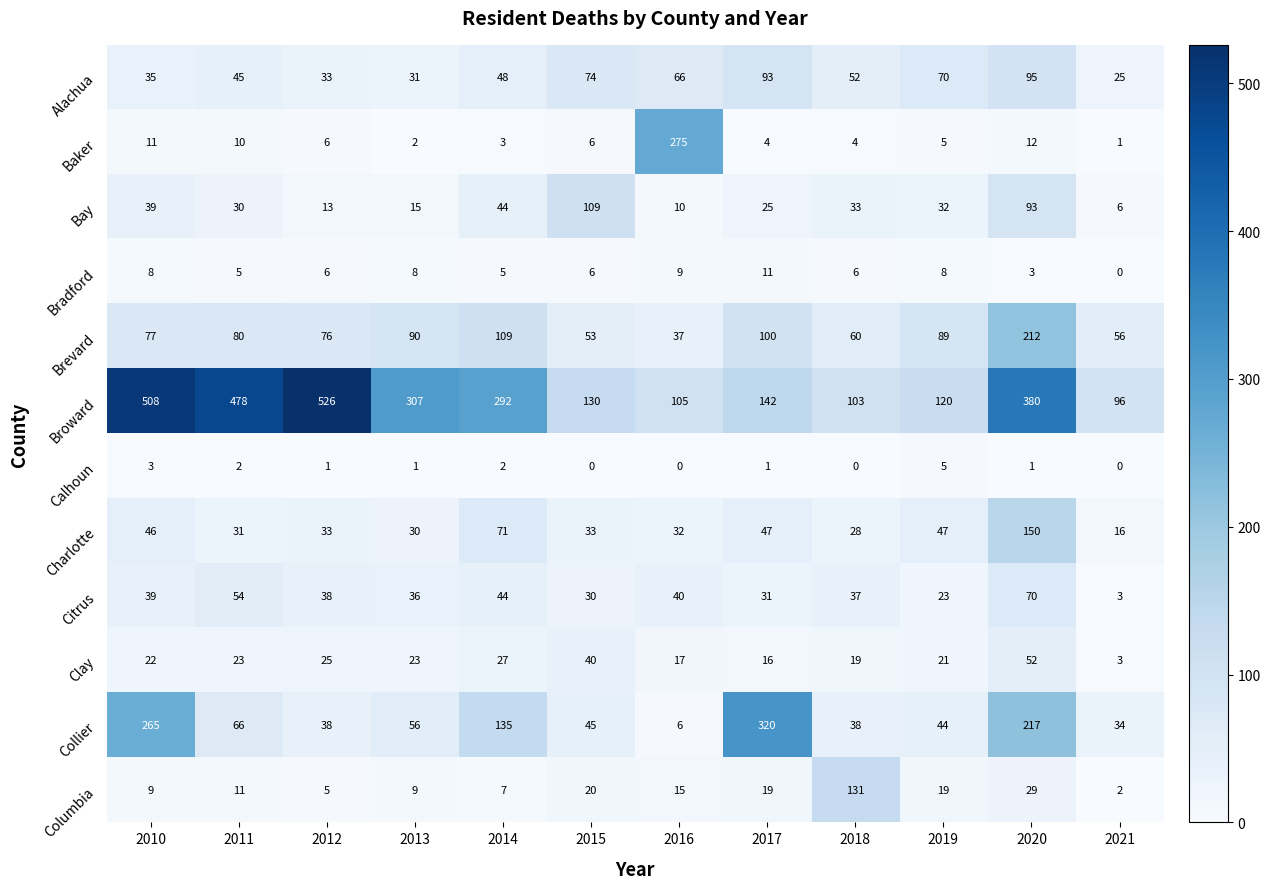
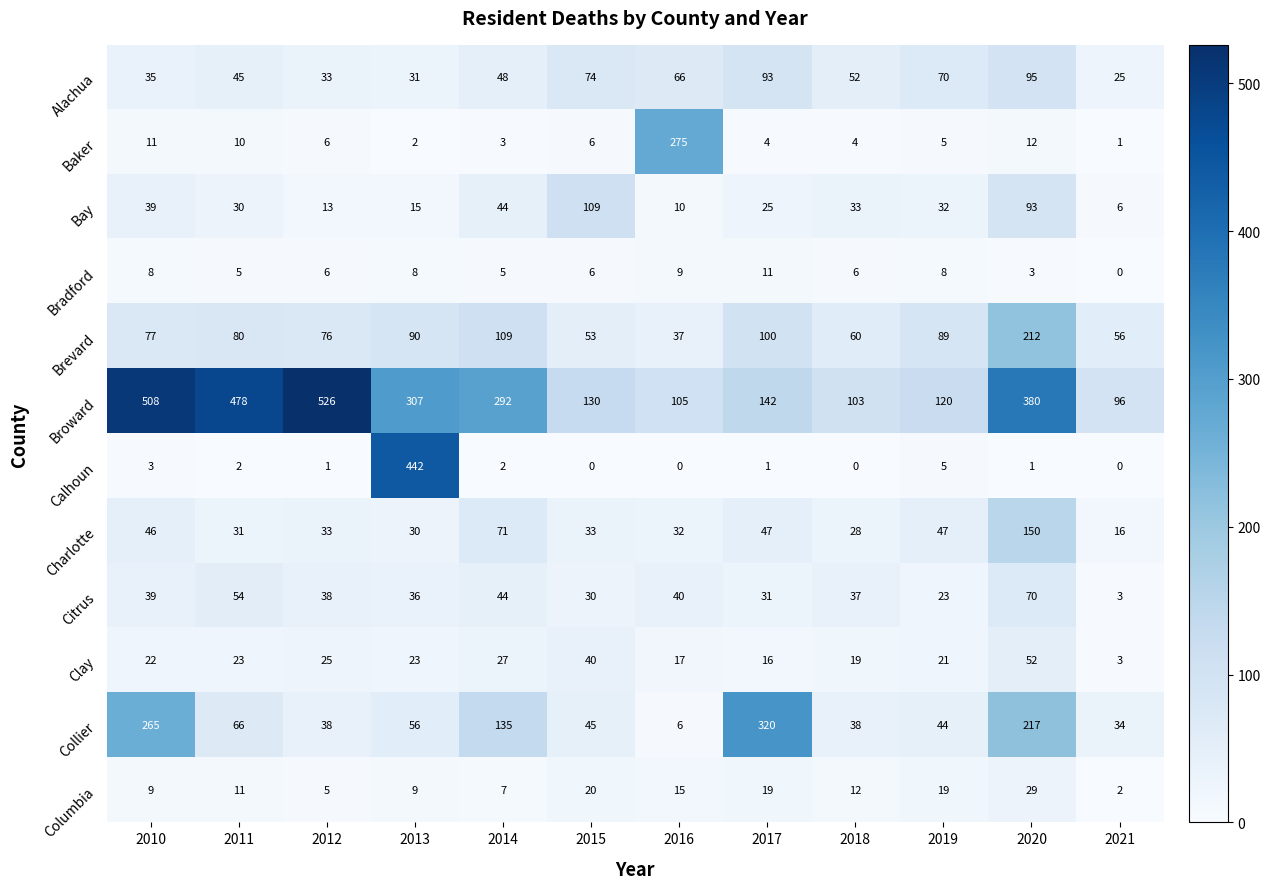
Calhoun, 2013: 1 -> 442
Columbia, 2018: 131 -> 12
